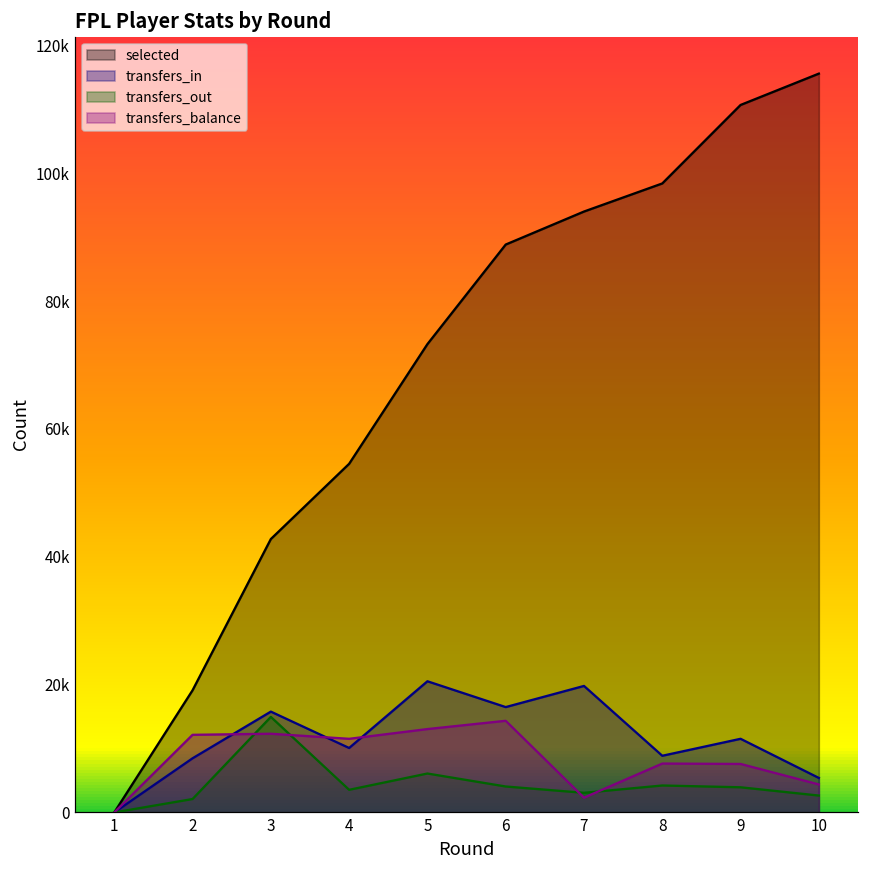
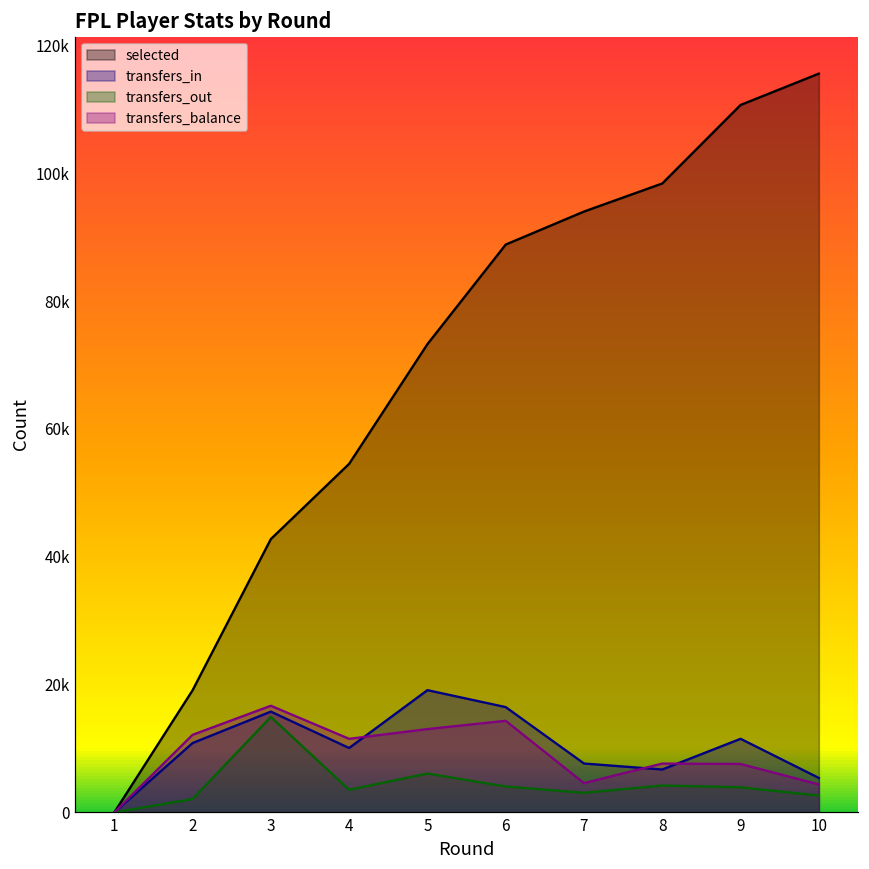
transfers_in, 2: 8000 -> 11000
transfers_balance, 3: 12000 -> 17000
transfers_in, 5: 21000 -> 19000
transfers_in, 7: 20000 -> 8000
transfers_balance, 7: 2000 -> 5000
transfers_in, 8: 9000 -> 7000
